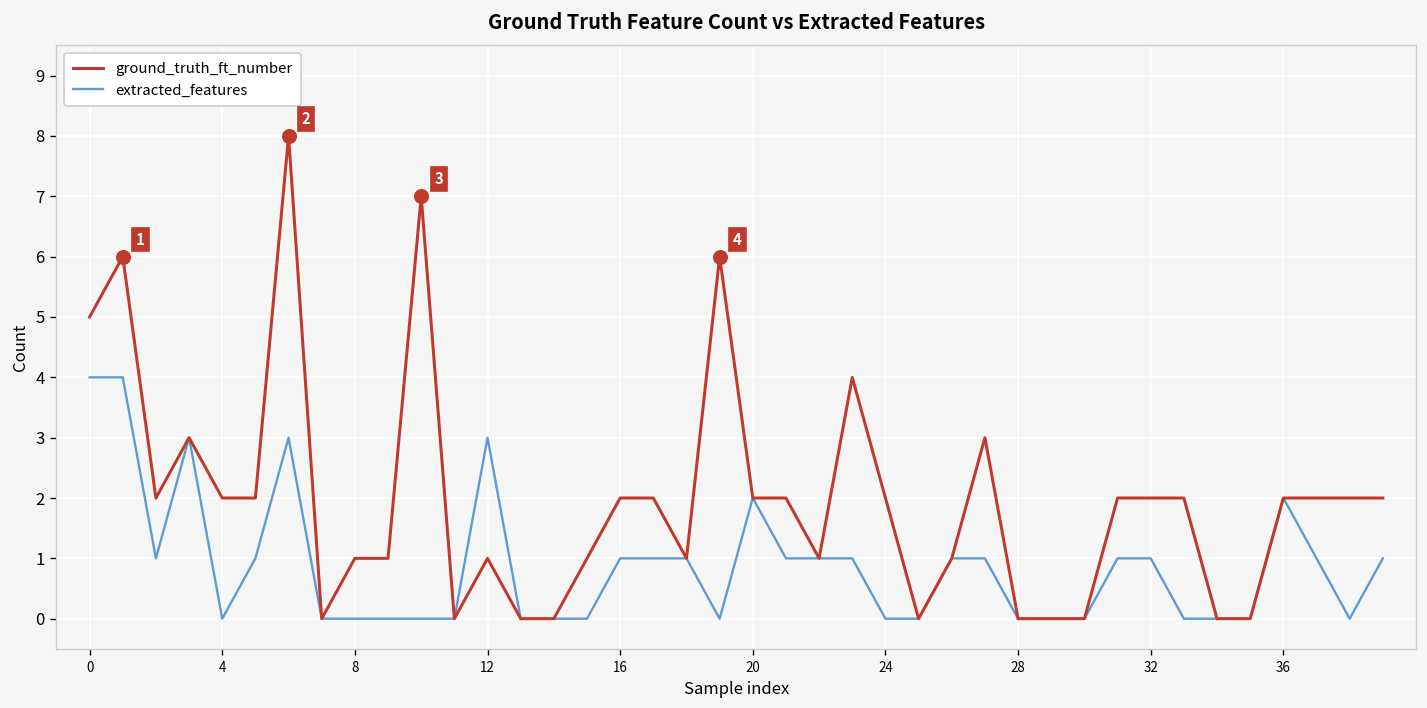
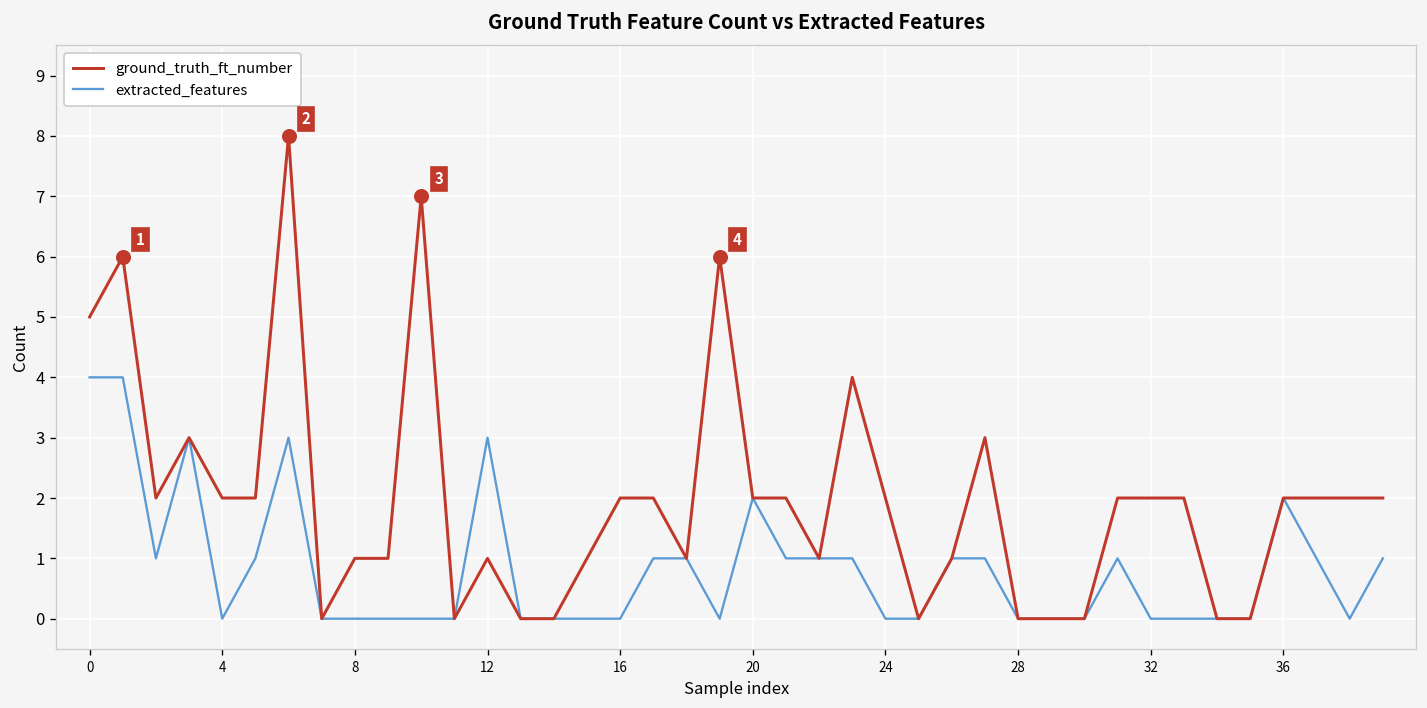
extracted_features, 16: 1 -> 0
extracted_features, 32: 1 -> 0
